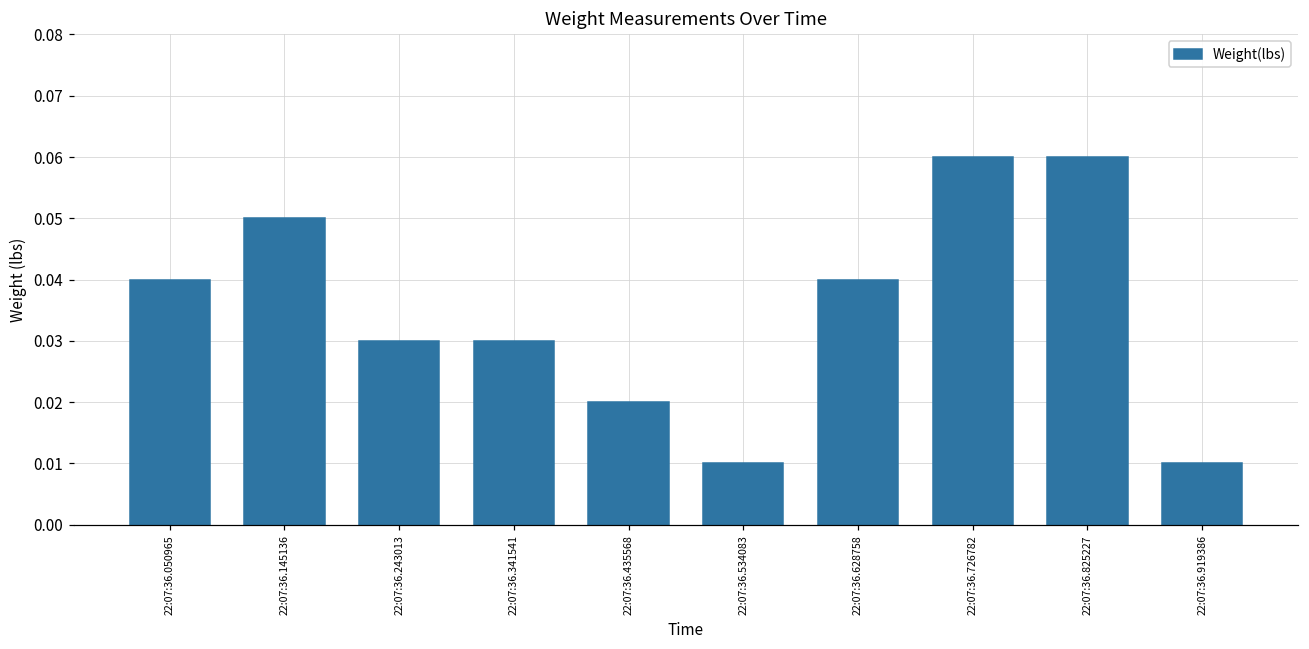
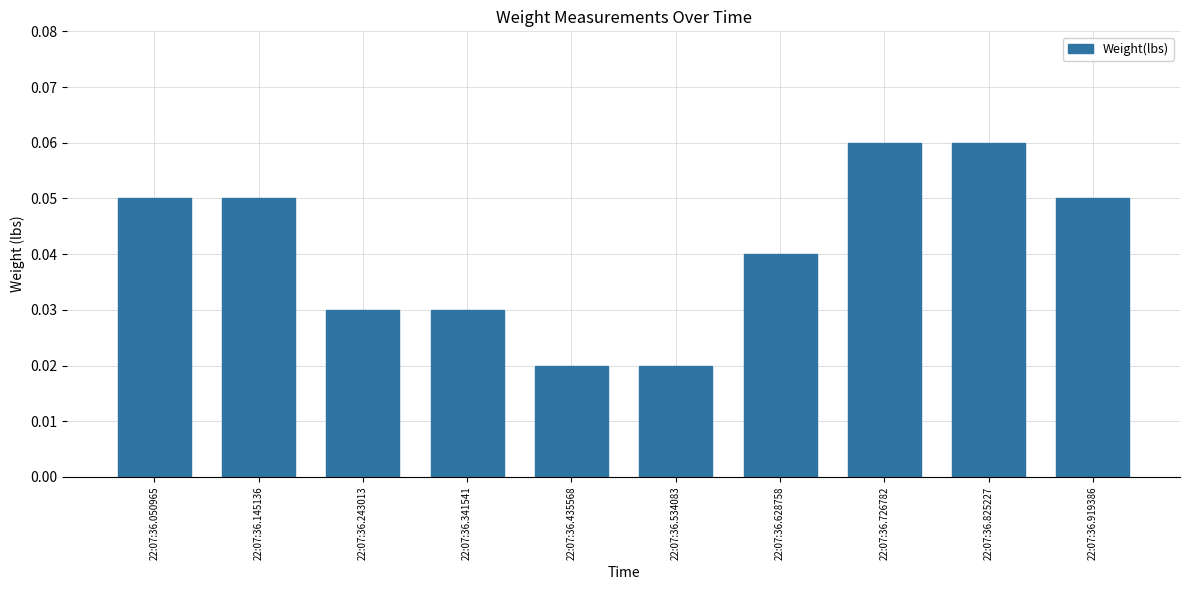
22:07:36.050965: 0.04 -> 0.05
22:07:36.534083: 0.01 -> 0.02
22:07:36.919386: 0.01 -> 0.05
